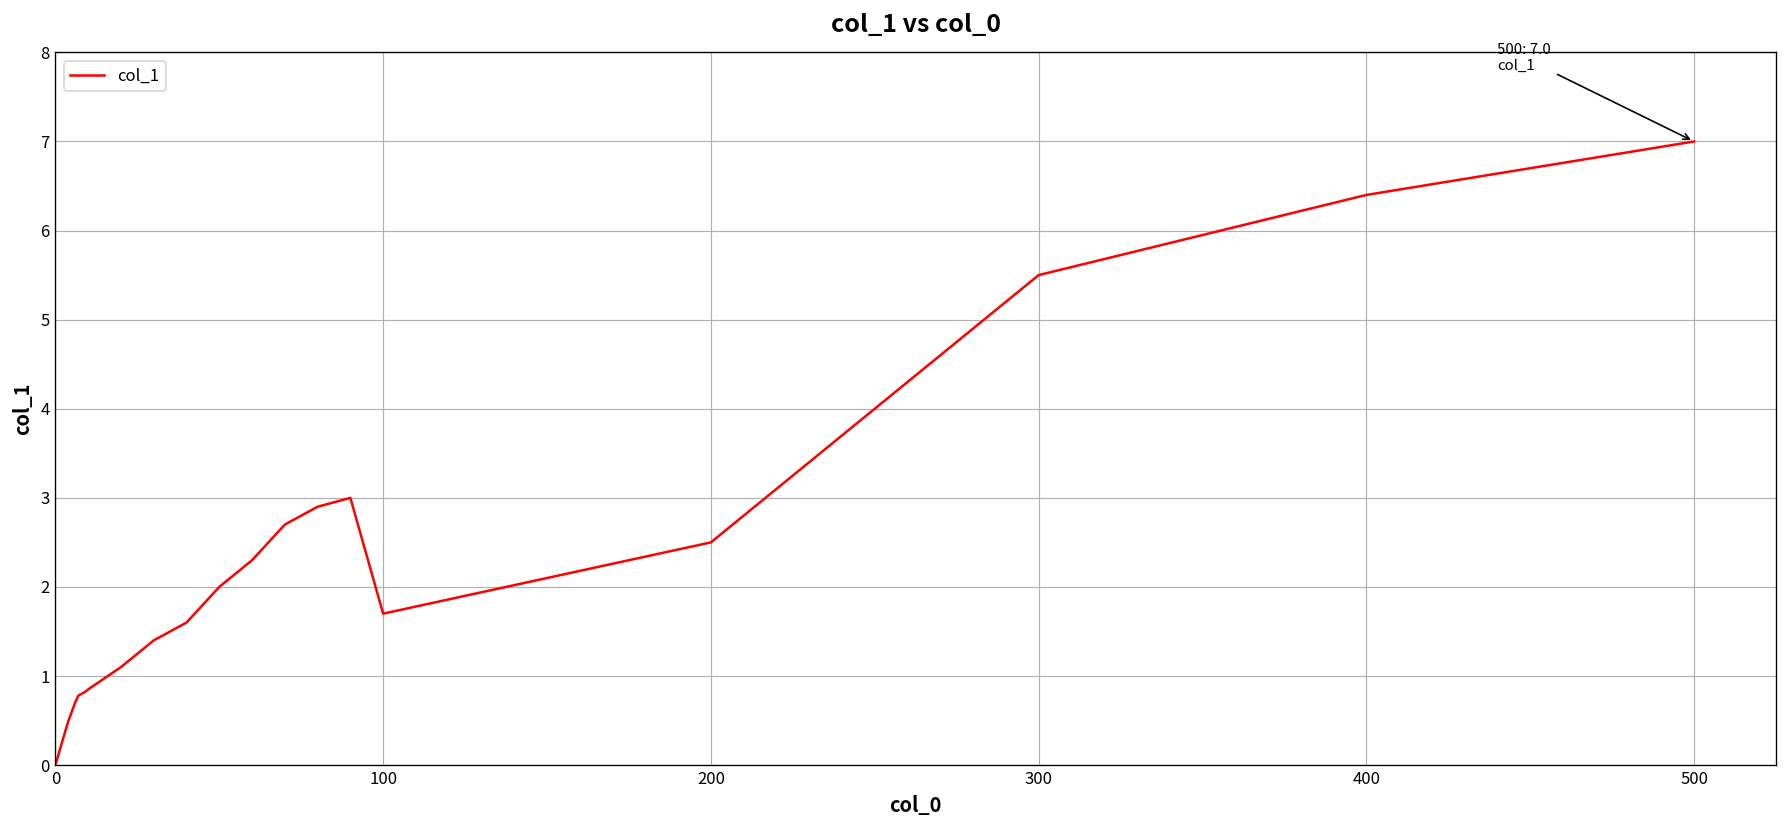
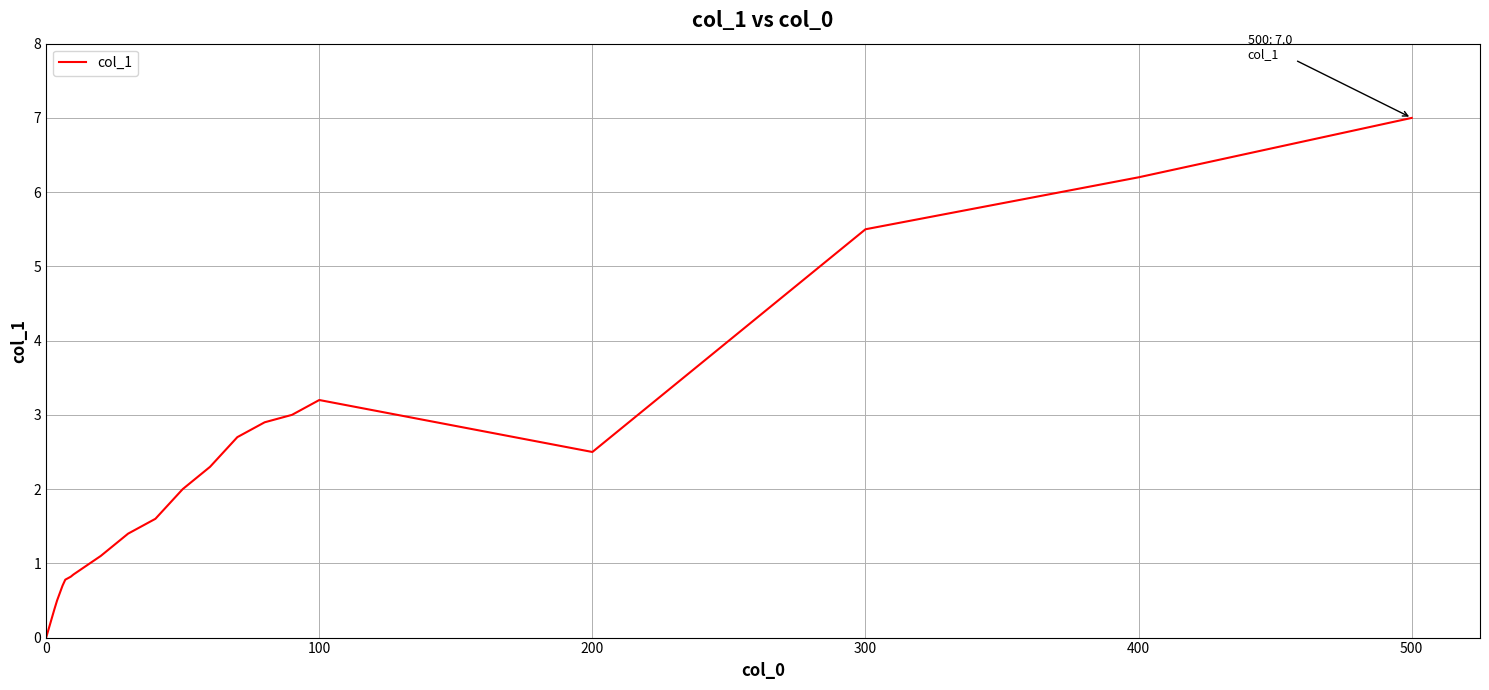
100: 1.7 -> 3.2
400: 6.4 -> 6.2
